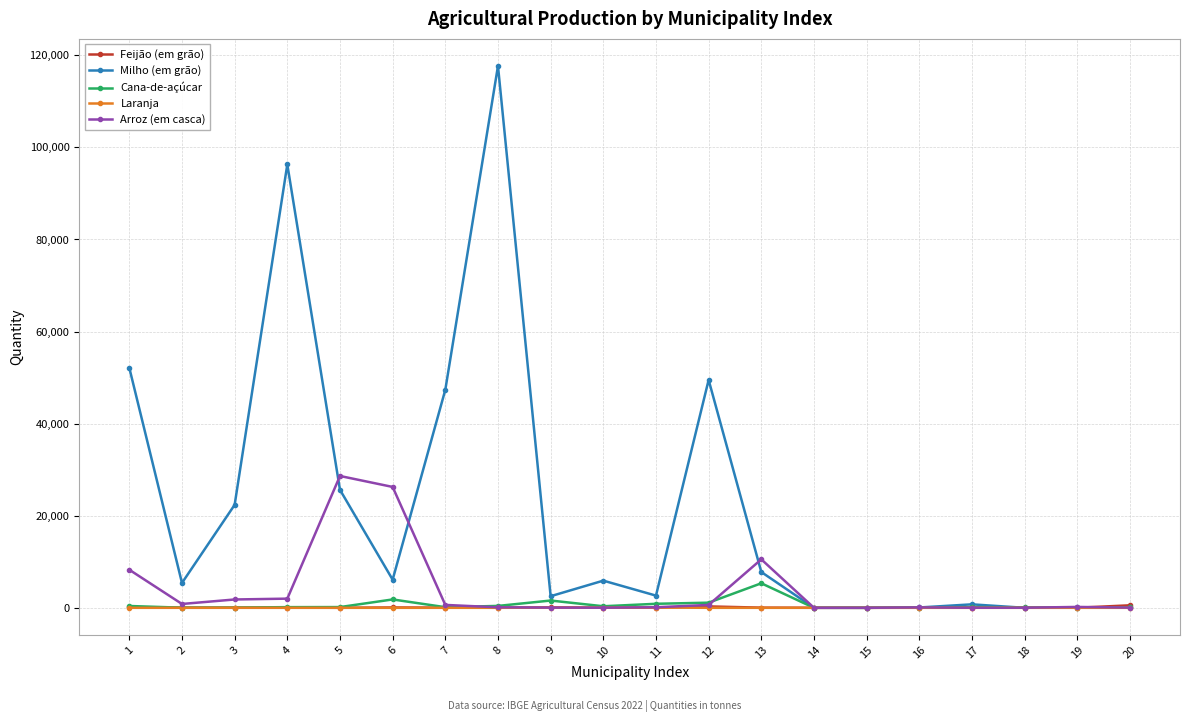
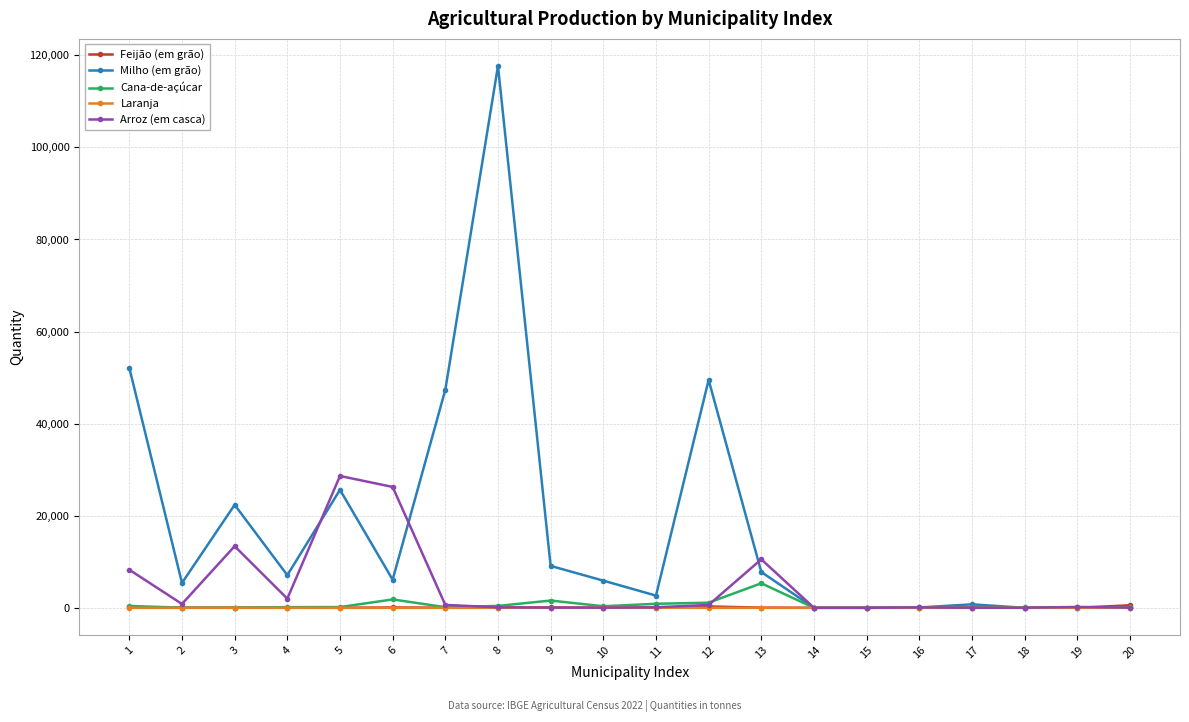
Arroz (em casca), 3: 2,000 -> 13,000
Milho (em grão), 4: 96,000 -> 7,000
Milho (em grão), 9: 3,000 -> 9,000
